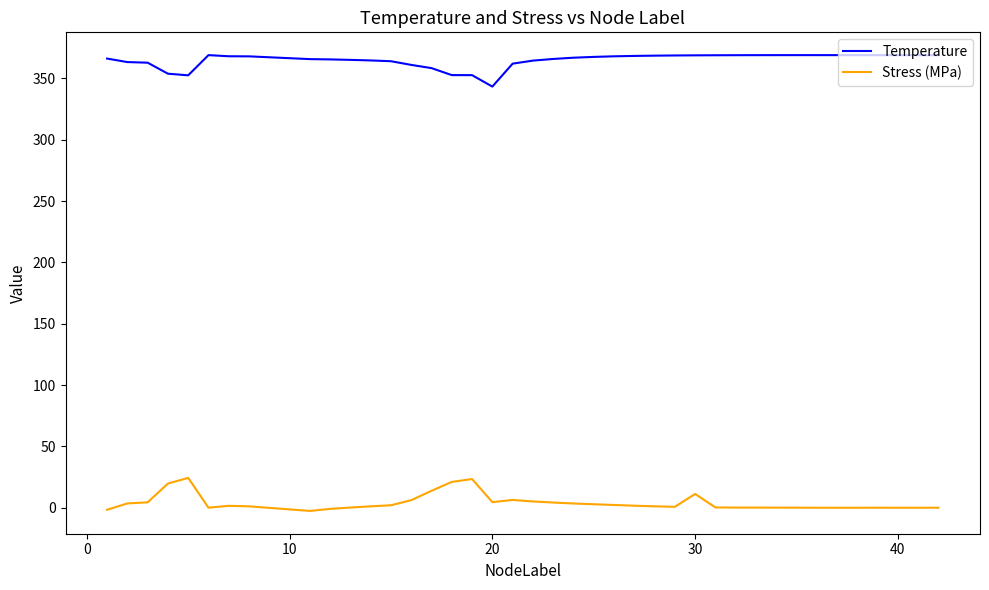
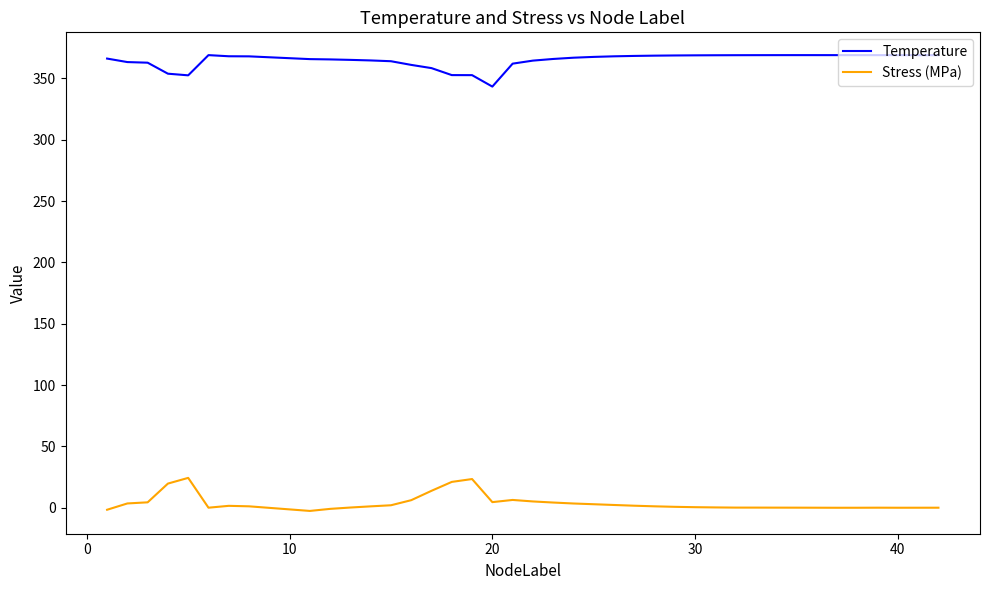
Stress (MPa), 30: 11 -> 0
